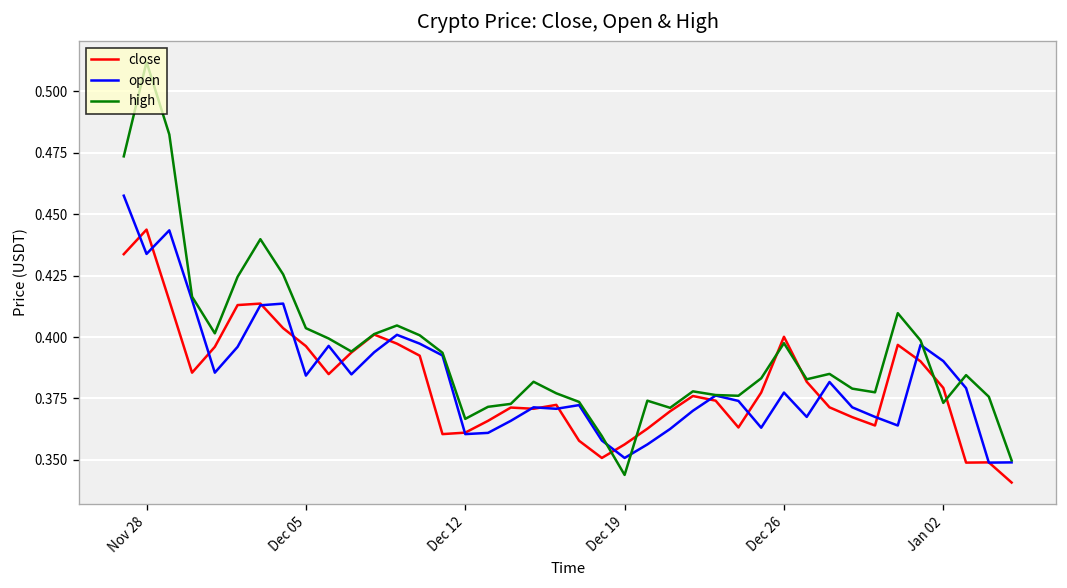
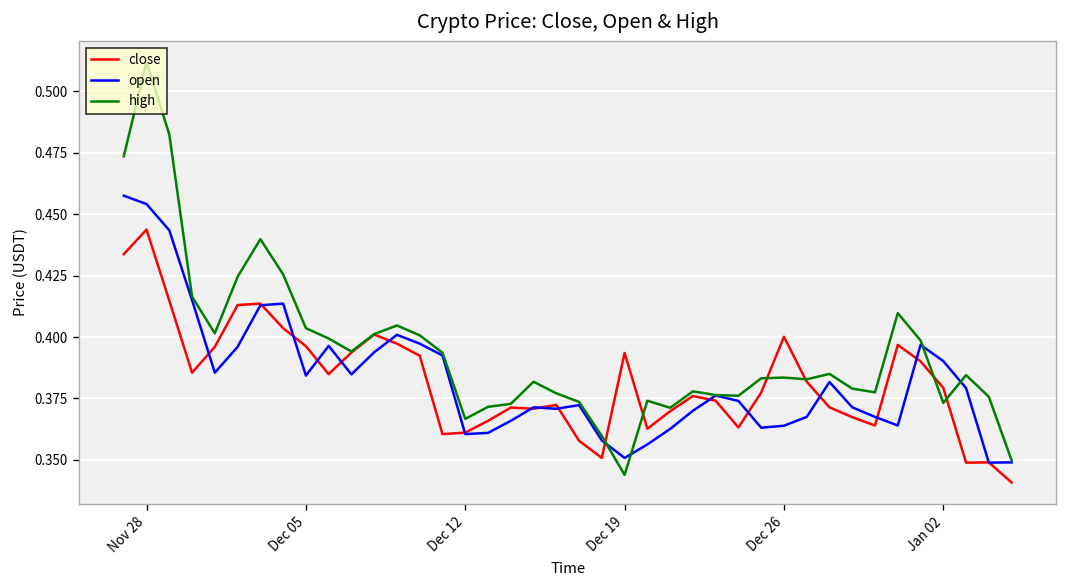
open, Nov 28: 0.434 -> 0.454
close, Dec 19: 0.356 -> 0.394
open, Dec 26: 0.377 -> 0.364
high, Dec 26: 0.398 -> 0.384
